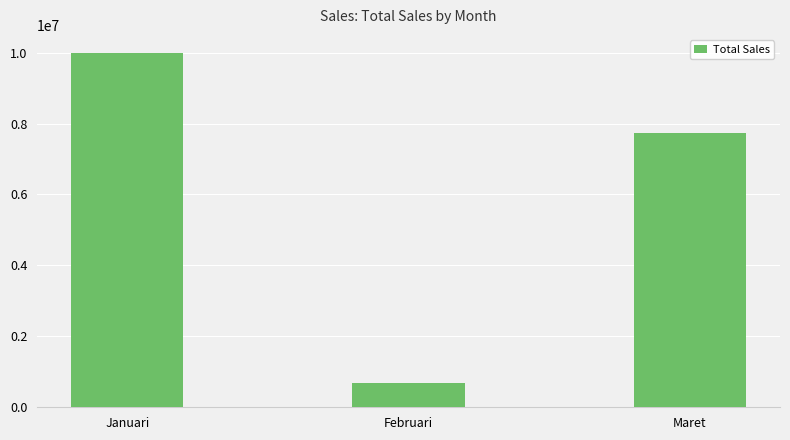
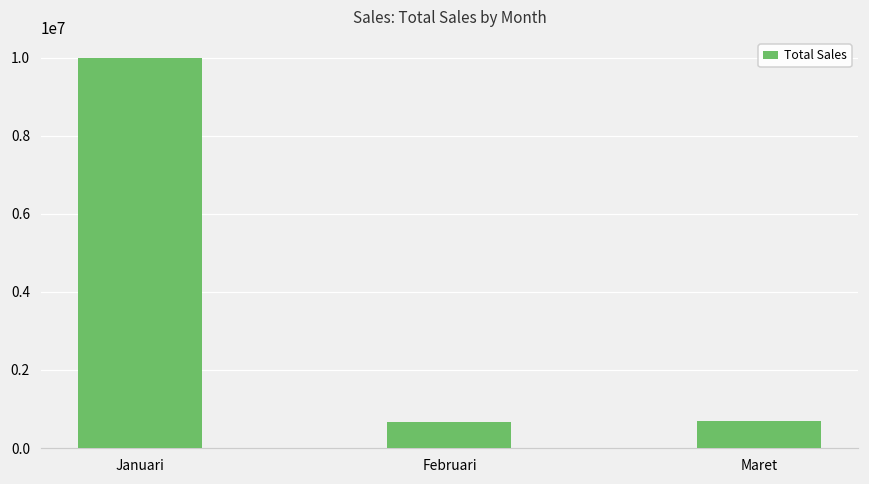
Maret: 7700000 -> 700000
